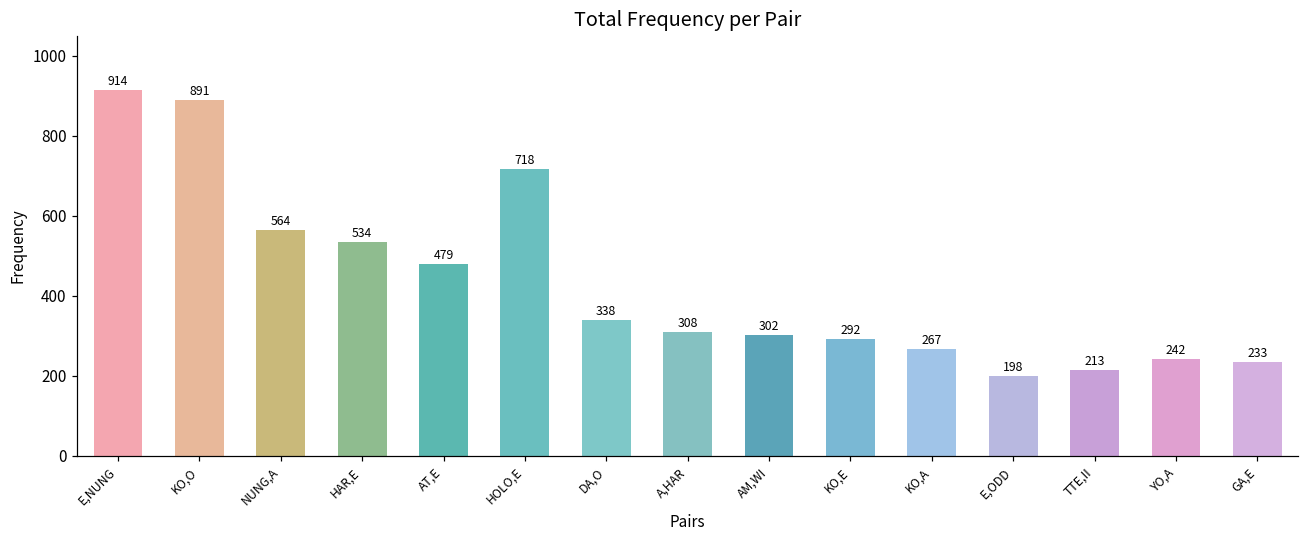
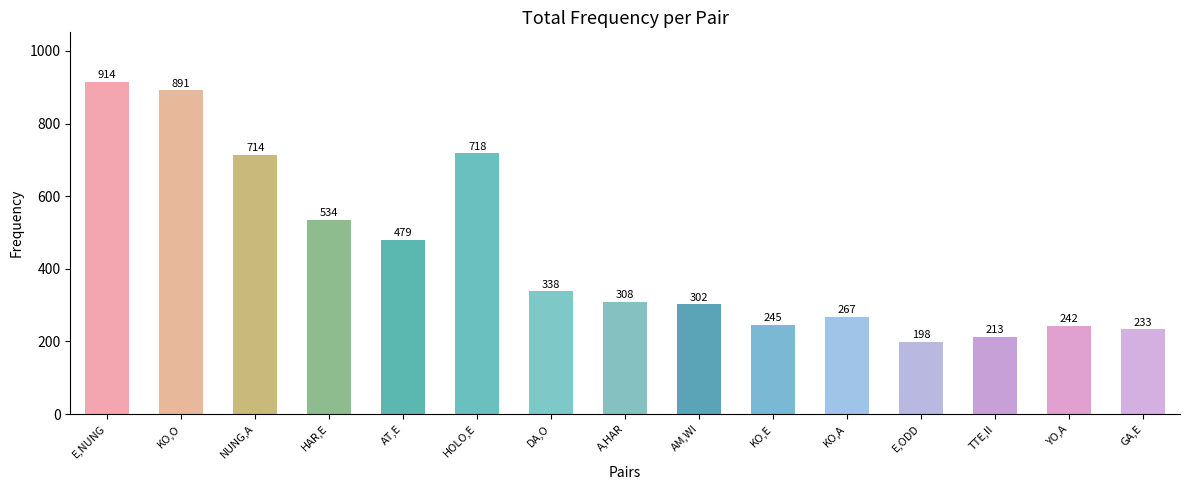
NUNG,A: 564 -> 714
KO,E: 292 -> 245
